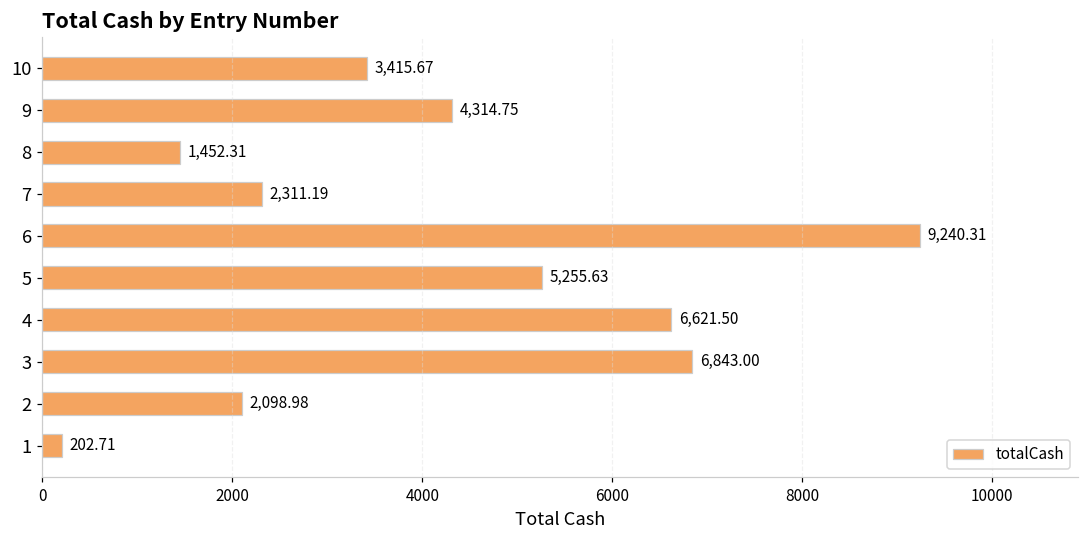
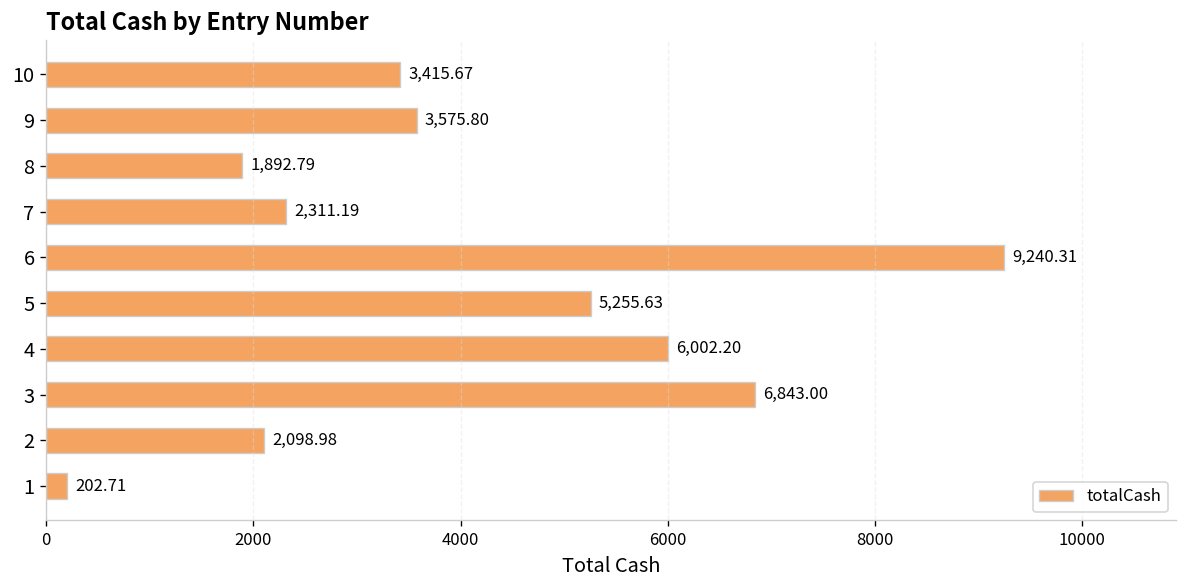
9: 4,314.75 -> 3,575.80
8: 1,452.31 -> 1,892.79
4: 6,621.50 -> 6,002.20
